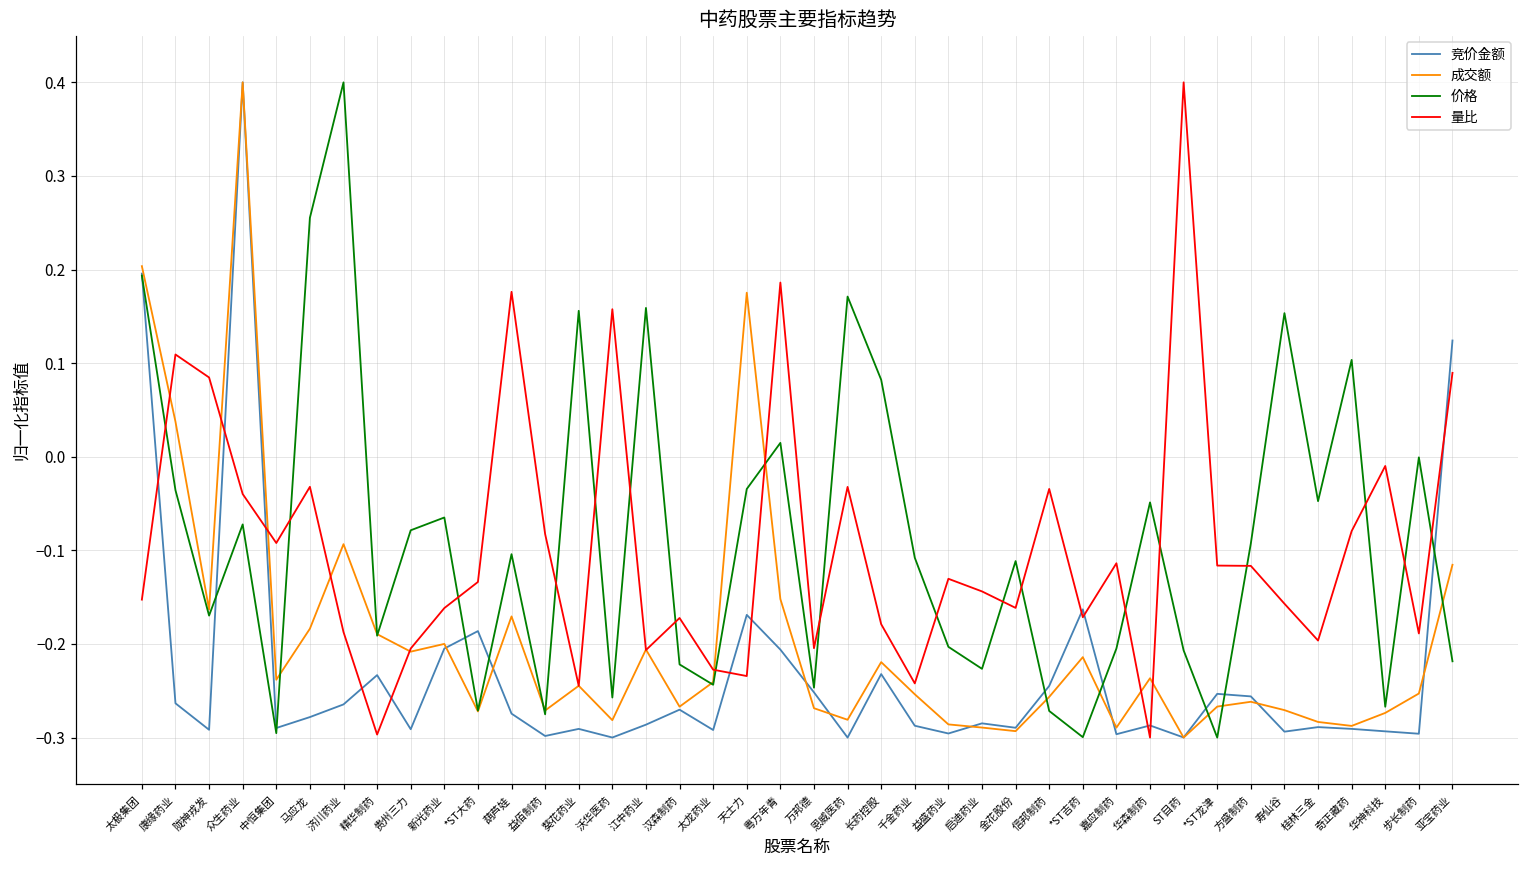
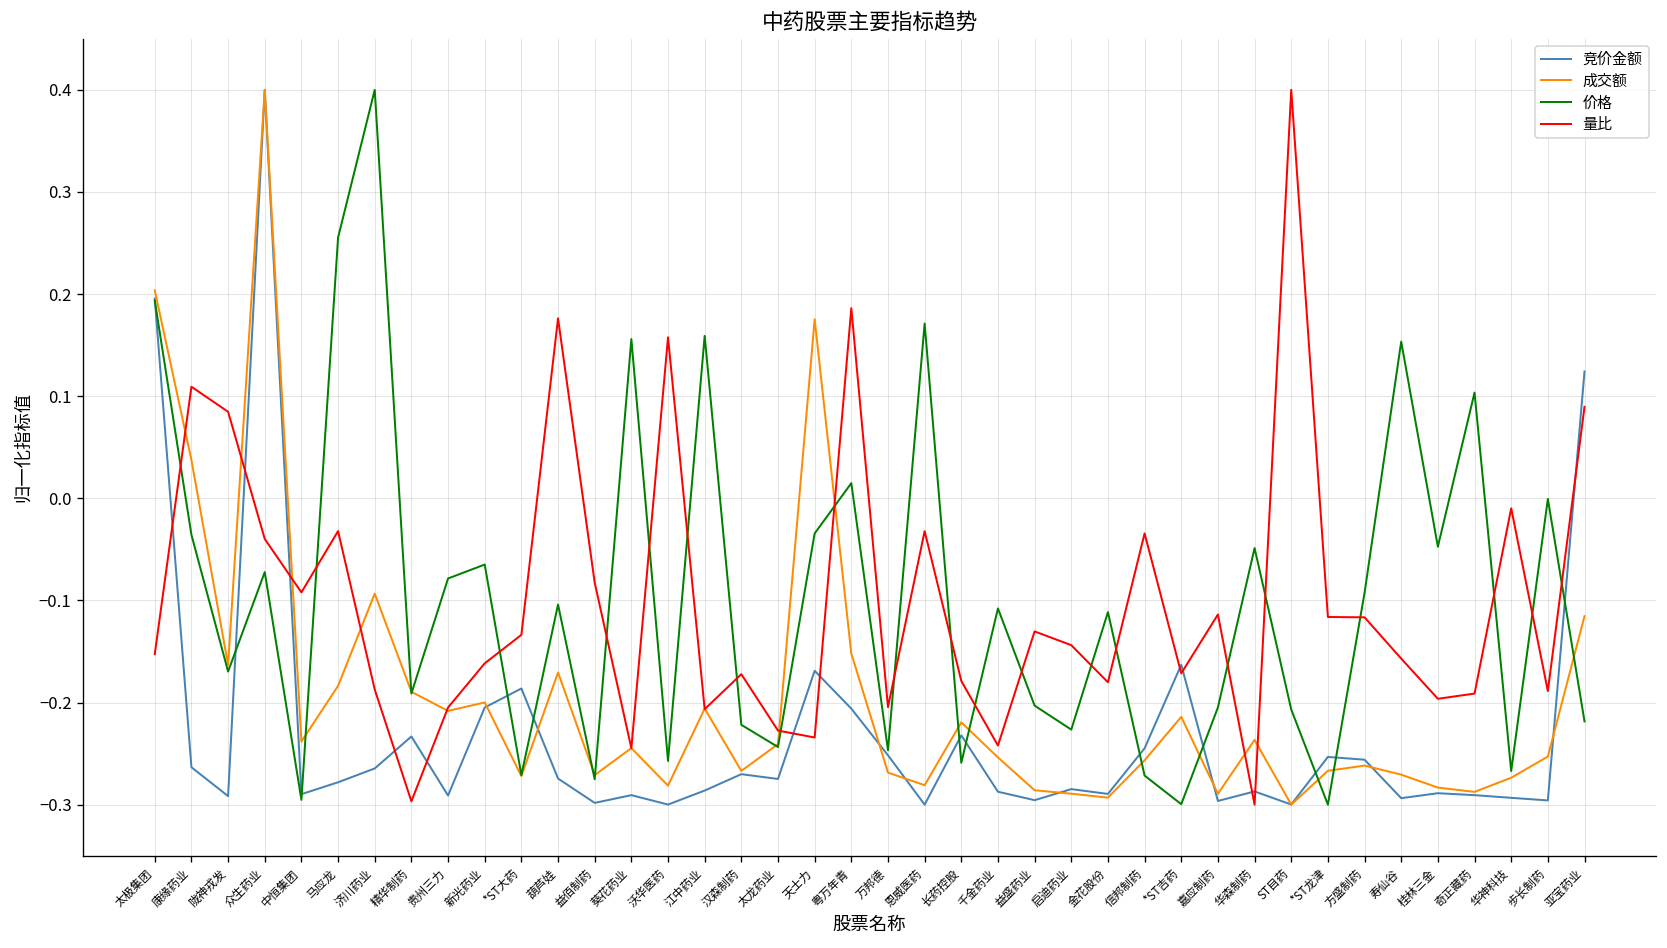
竞价金额, 太龙药业: -0.29 -> -0.27
价格, 长药控股: 0.08 -> -0.26
量比, 金花股份: -0.16 -> -0.18
量比, 奇正藏药: -0.08 -> -0.19
